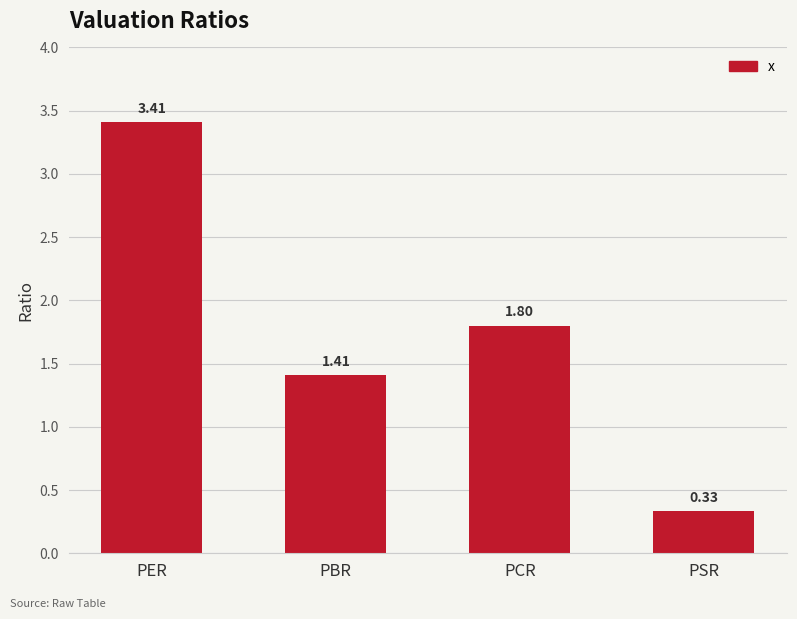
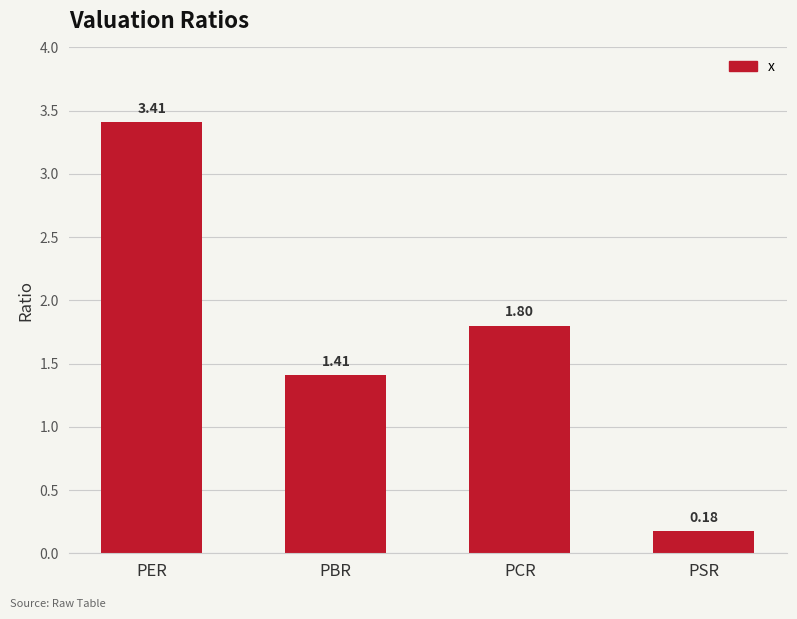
PSR: 0.33 -> 0.18
